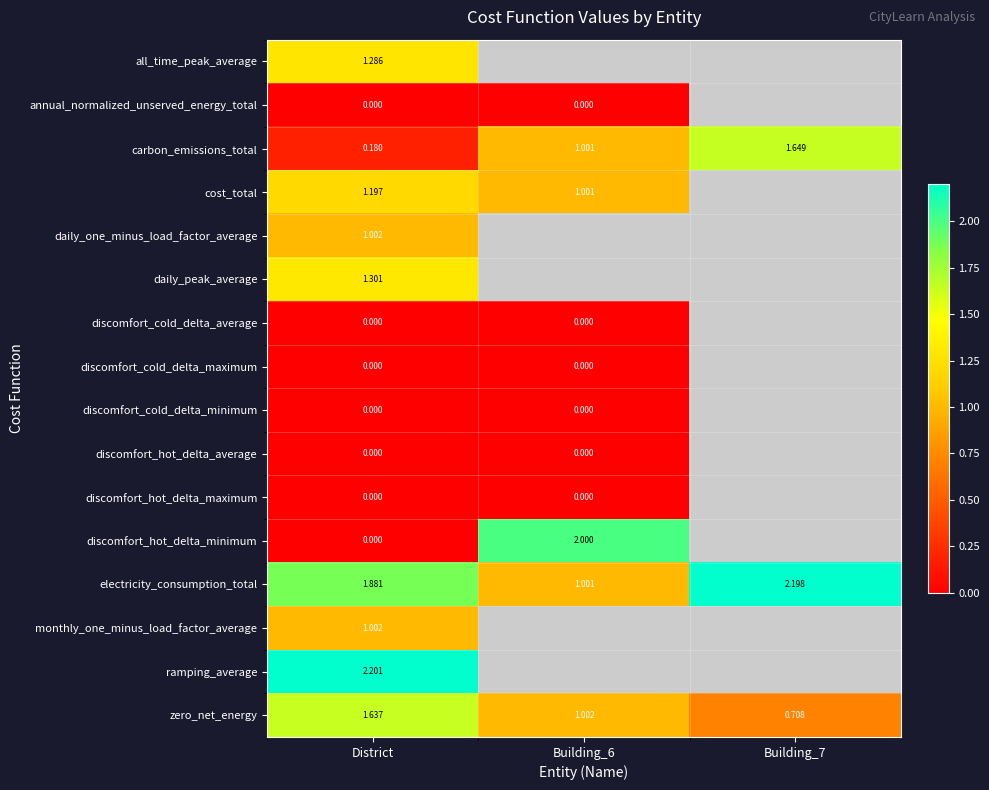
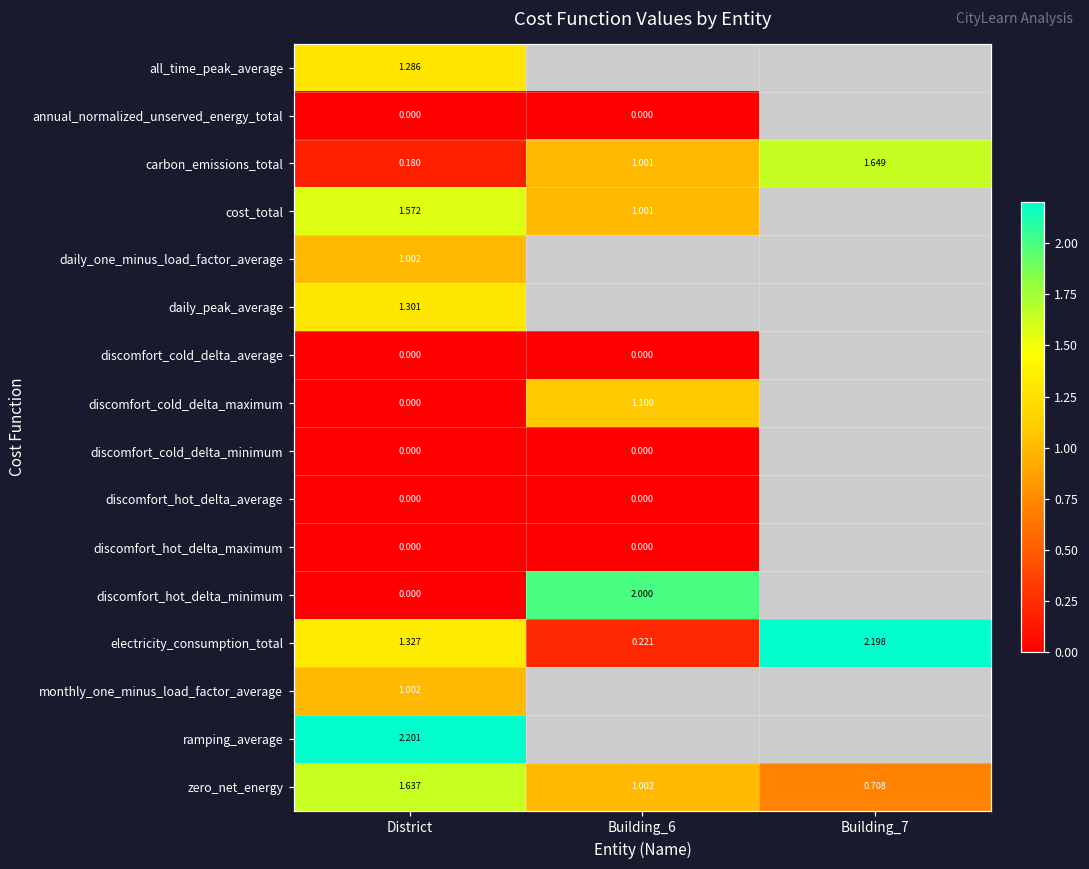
cost_total, District: 1.197 -> 1.572
discomfort_cold_delta_maximum, Building_6: 0.000 -> 1.100
electricity_consumption_total, District: 1.881 -> 1.327
electricity_consumption_total, Building_6: 1.001 -> 0.221
